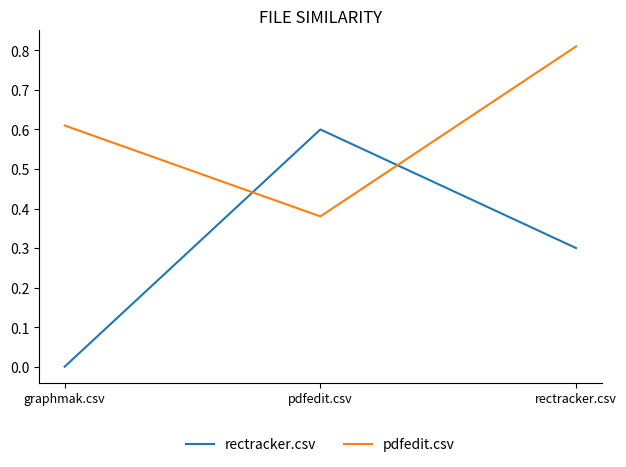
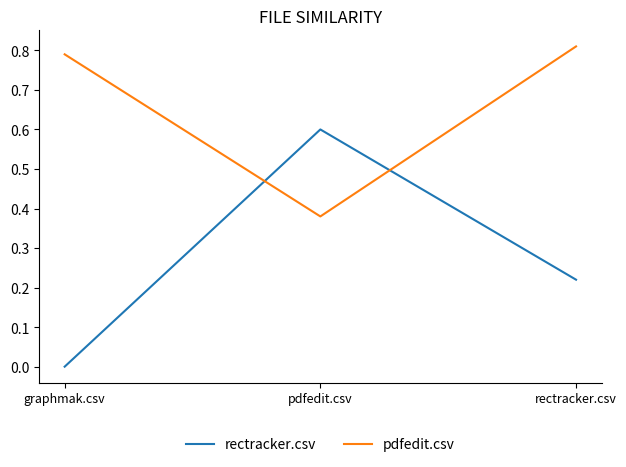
pdfedit.csv, graphmak.csv: 0.61 -> 0.79
rectracker.csv, rectracker.csv: 0.30 -> 0.22
